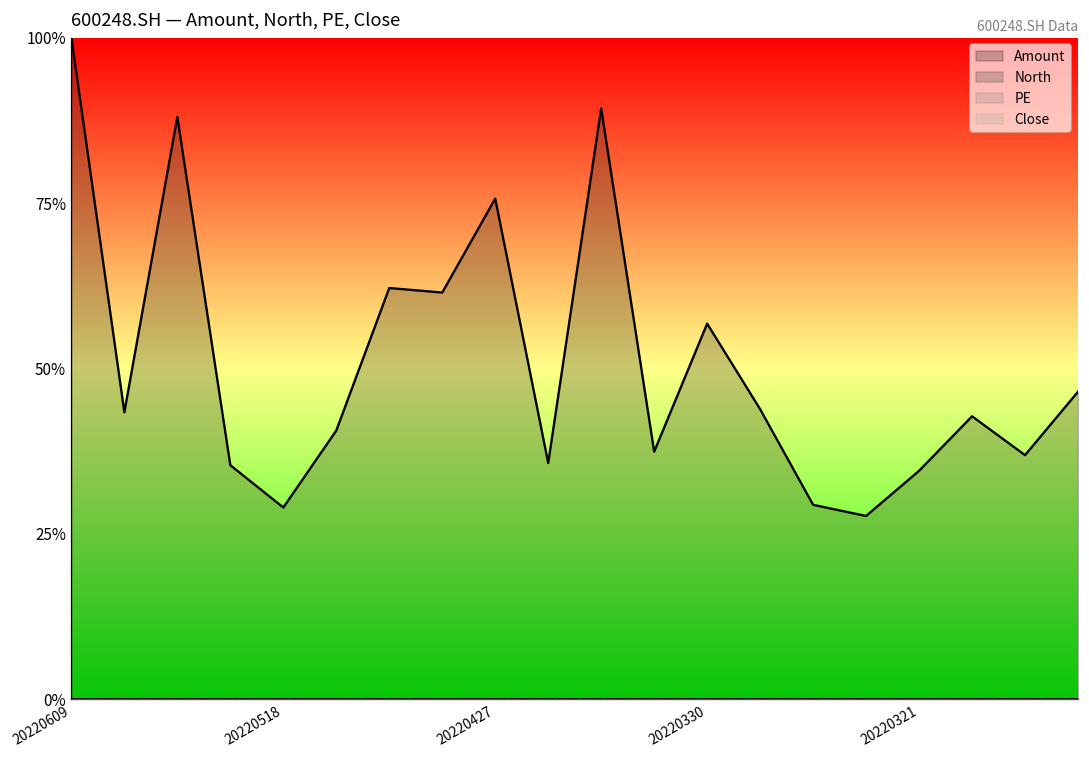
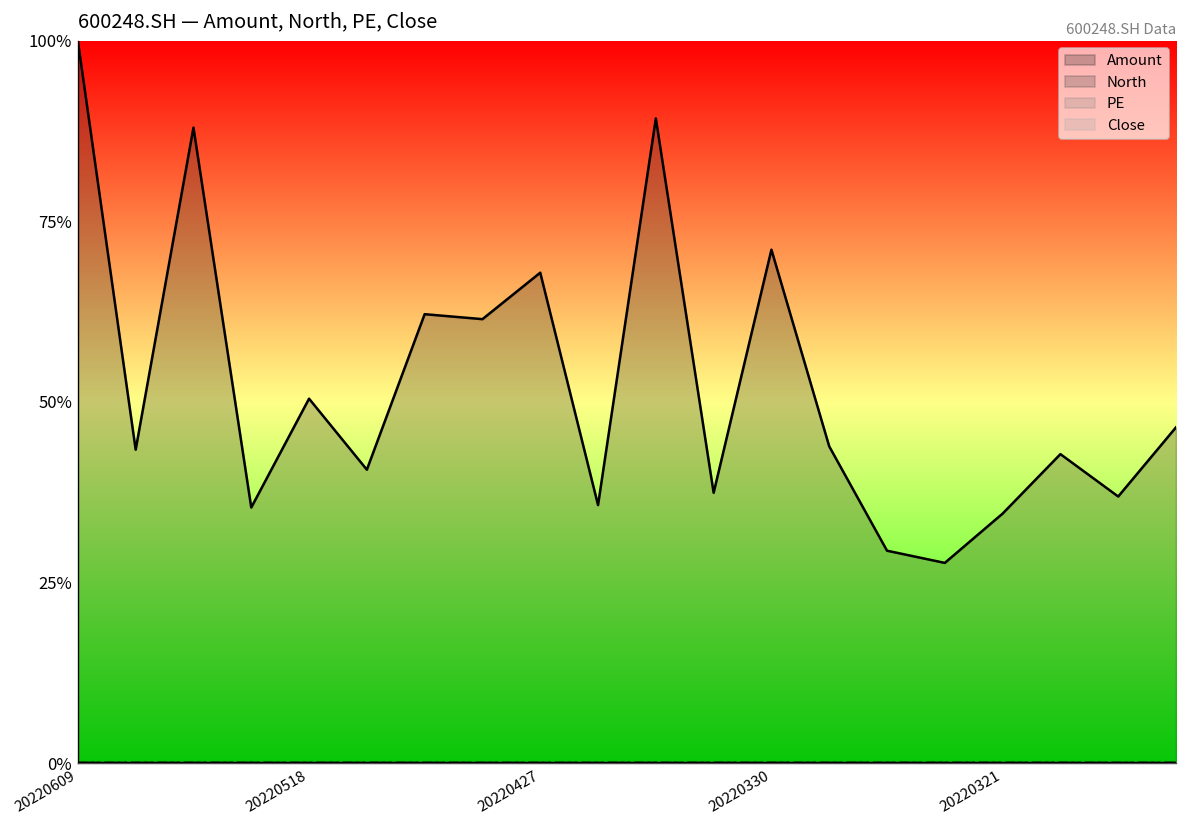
Amount, 20220518: 29% -> 50%
Amount, 20220427: 76% -> 68%
Amount, 20220330: 57% -> 71%
